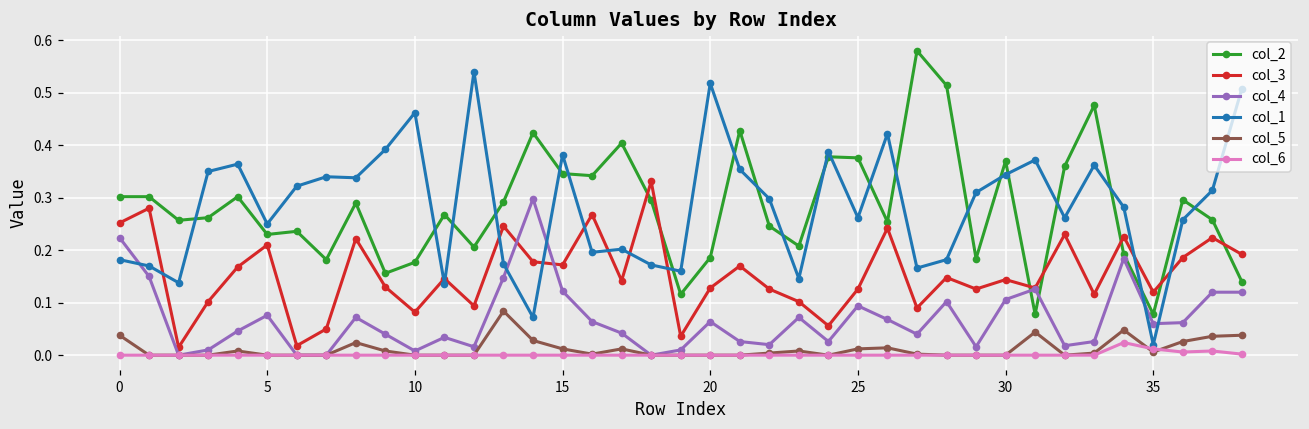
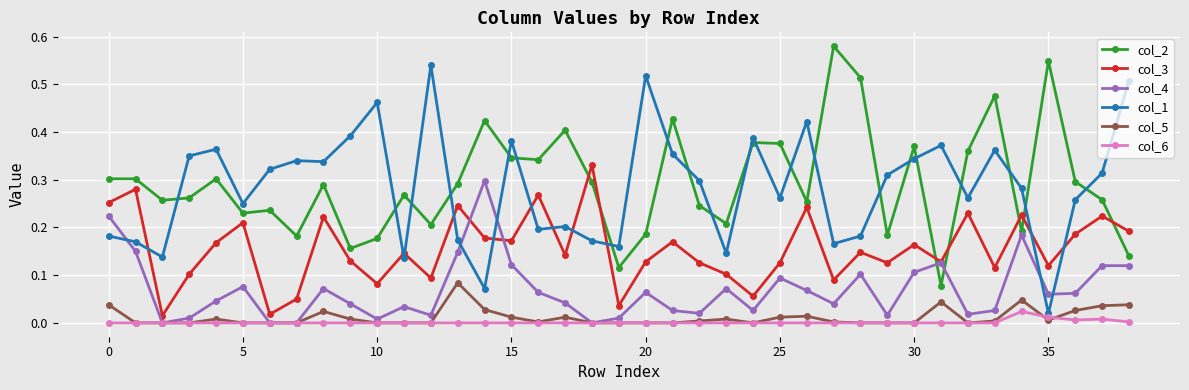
col_3, 30: 0.14 -> 0.16
col_2, 35: 0.08 -> 0.55
